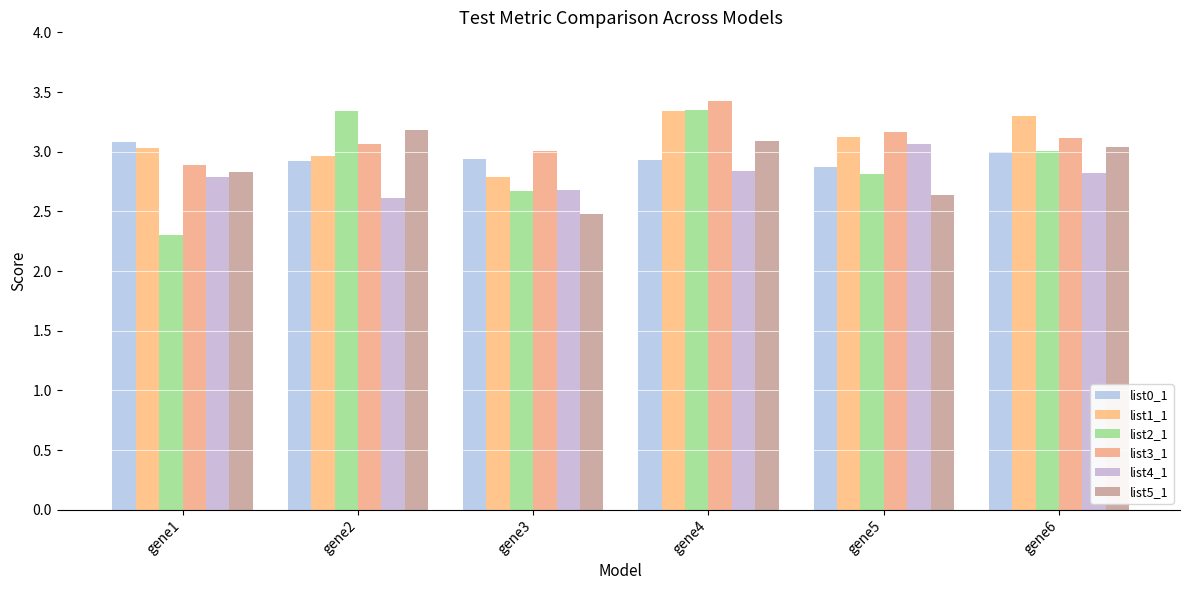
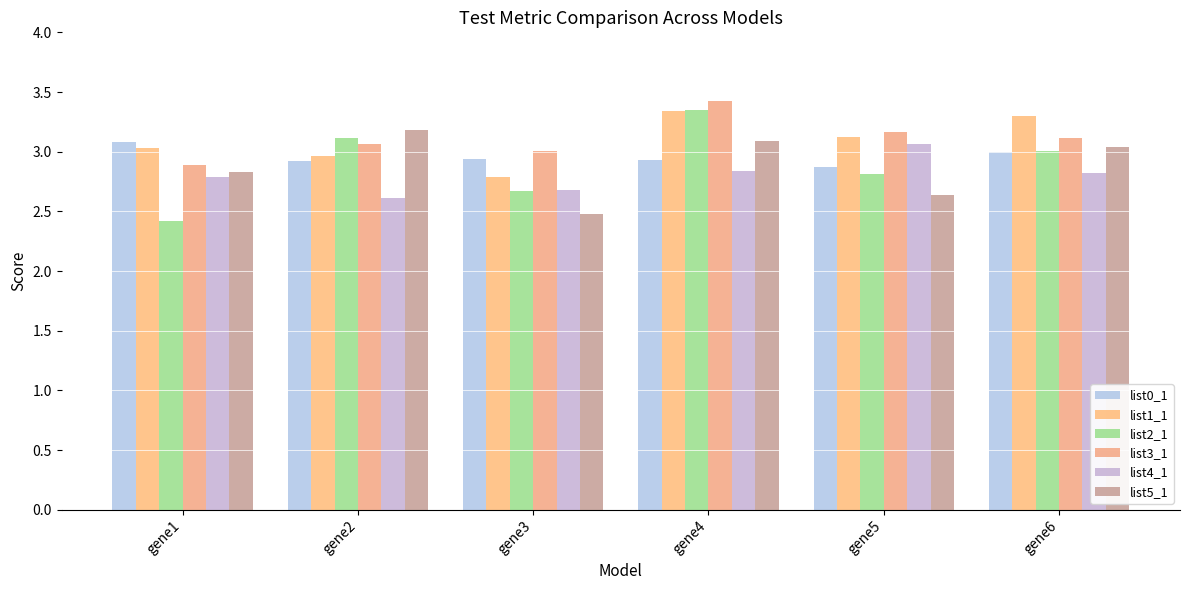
list2_1, gene1: 2.30 -> 2.42
list2_1, gene2: 3.34 -> 3.11
